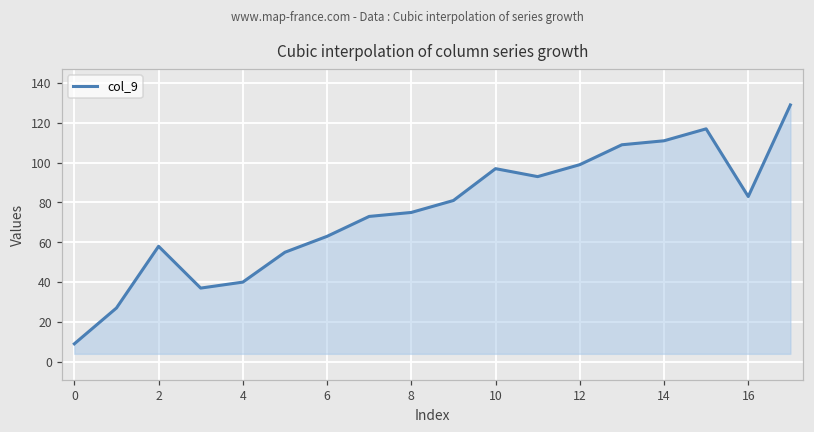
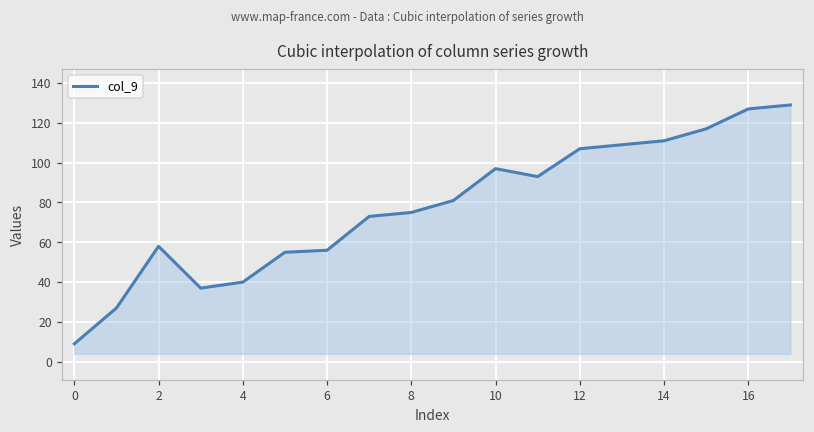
6: 63 -> 56
12: 99 -> 107
16: 83 -> 127
